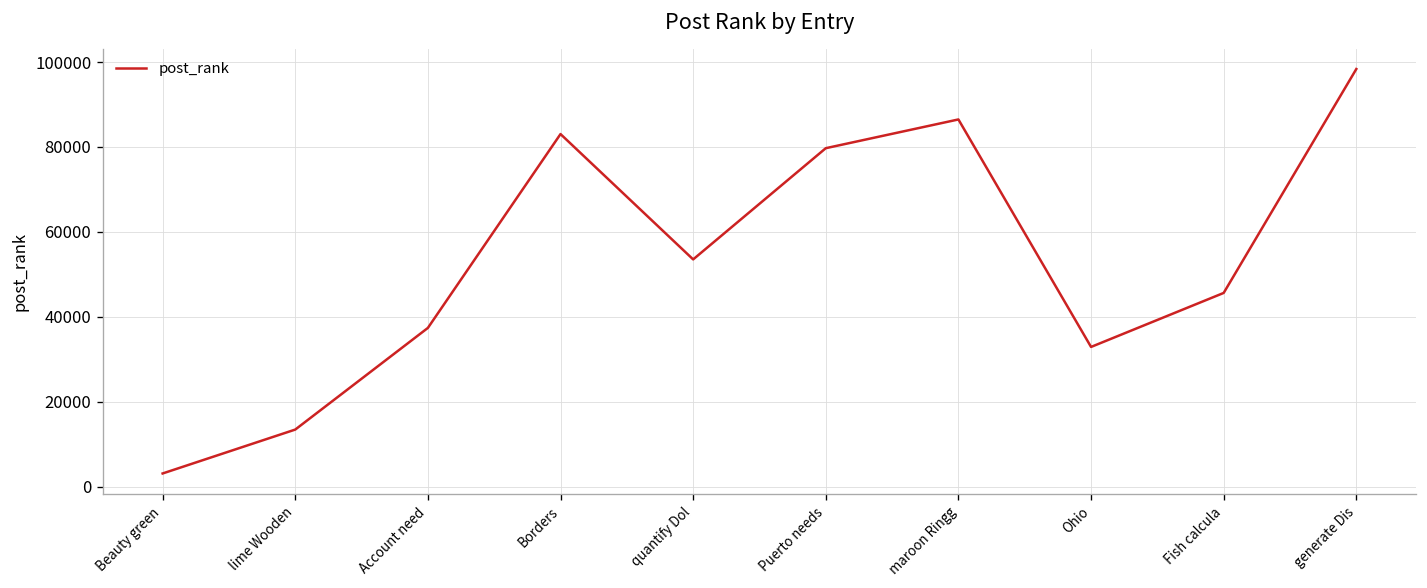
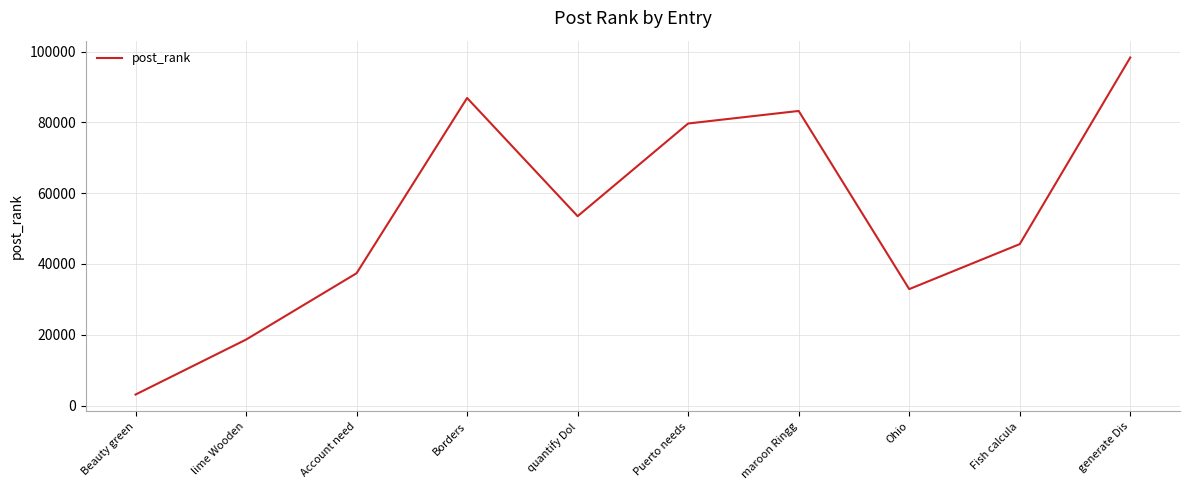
lime Wooden: 13000 -> 19000
Borders: 83000 -> 87000
maroon Ringg: 86000 -> 83000
